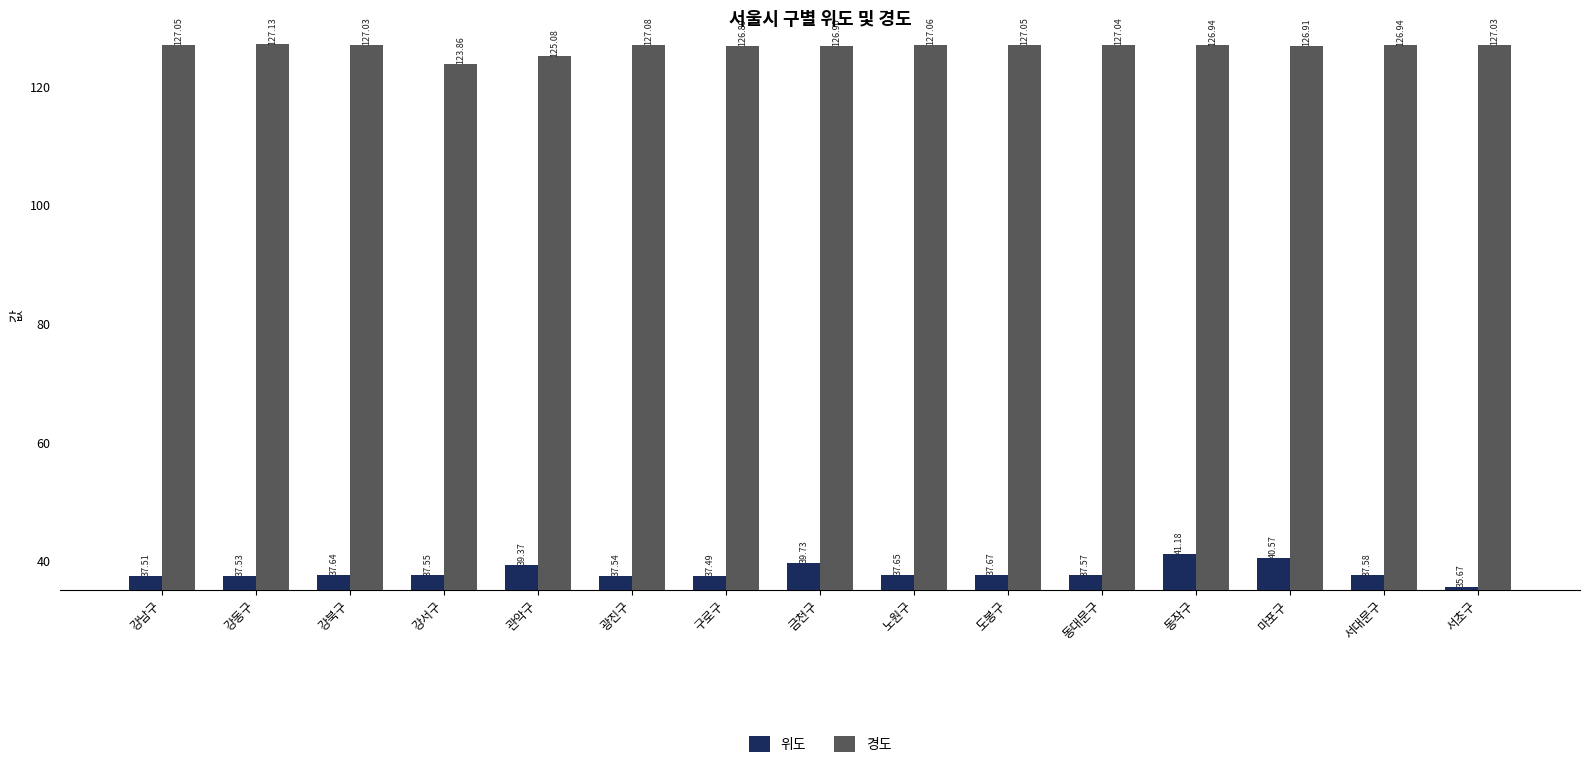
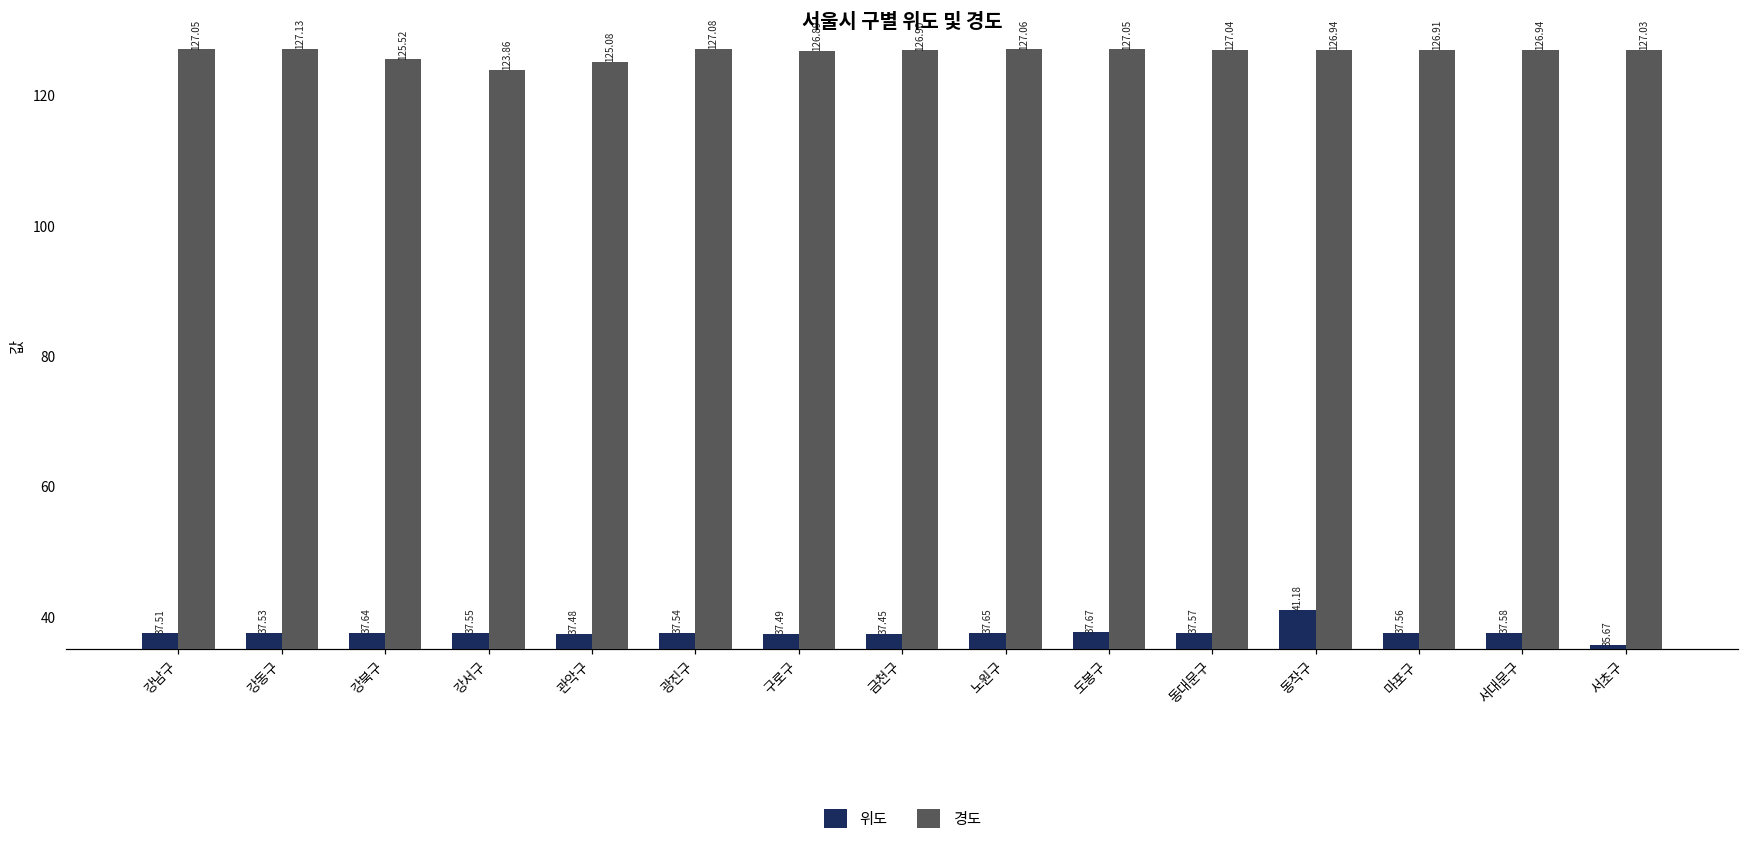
경도, 강북구: 127.03 -> 125.52
위도, 관악구: 39.37 -> 37.48
위도, 금천구: 39.73 -> 37.45
위도, 마포구: 40.57 -> 37.56
